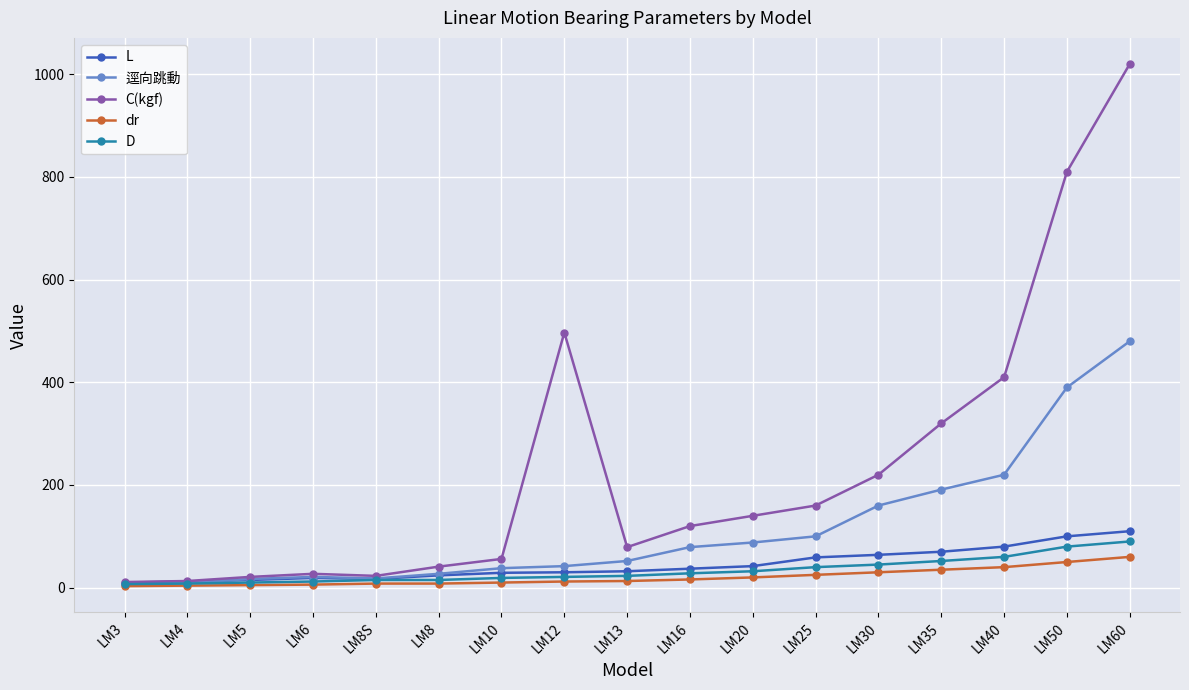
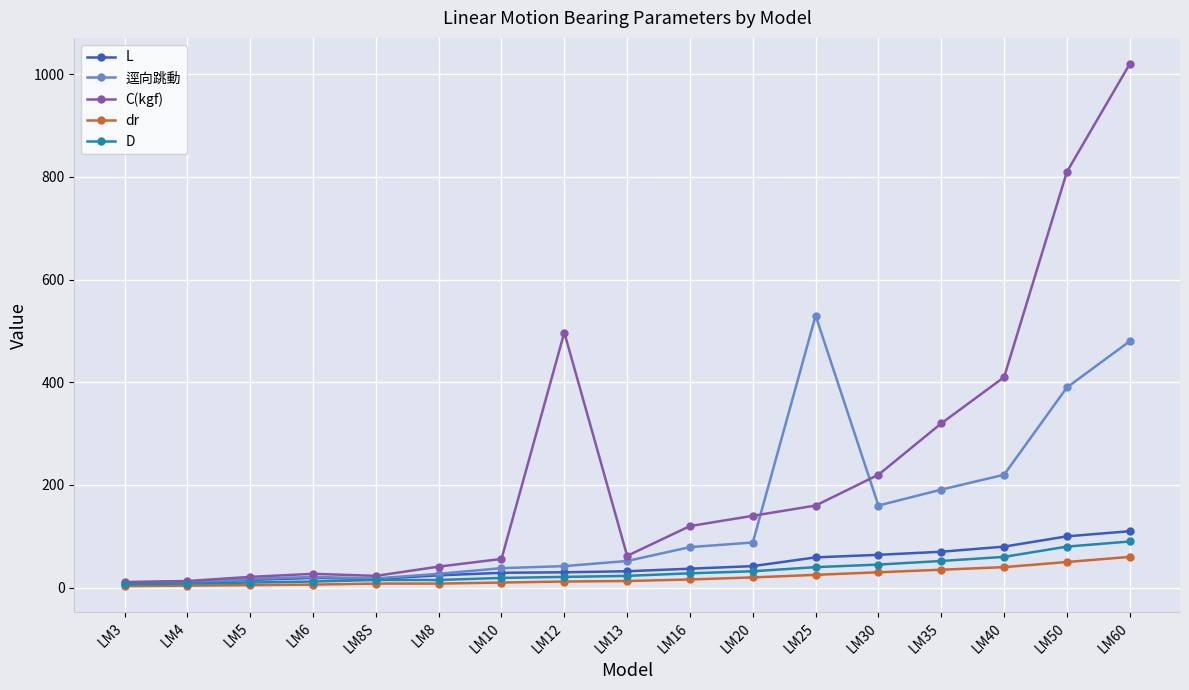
C(kgf), LM13: 80 -> 60
逕向跳動, LM25: 100 -> 530
